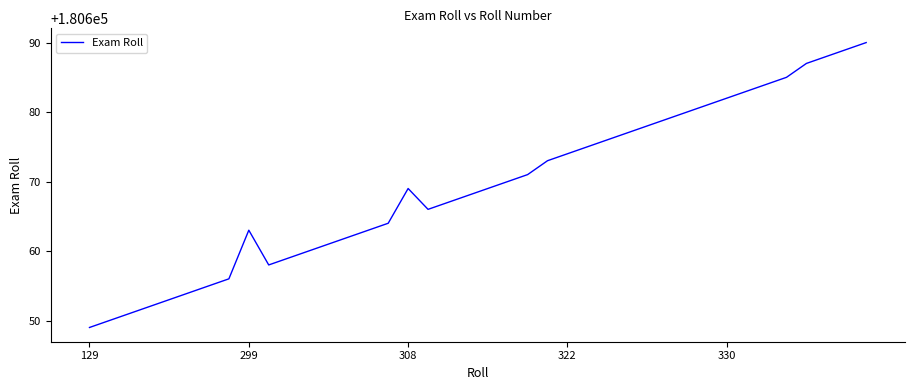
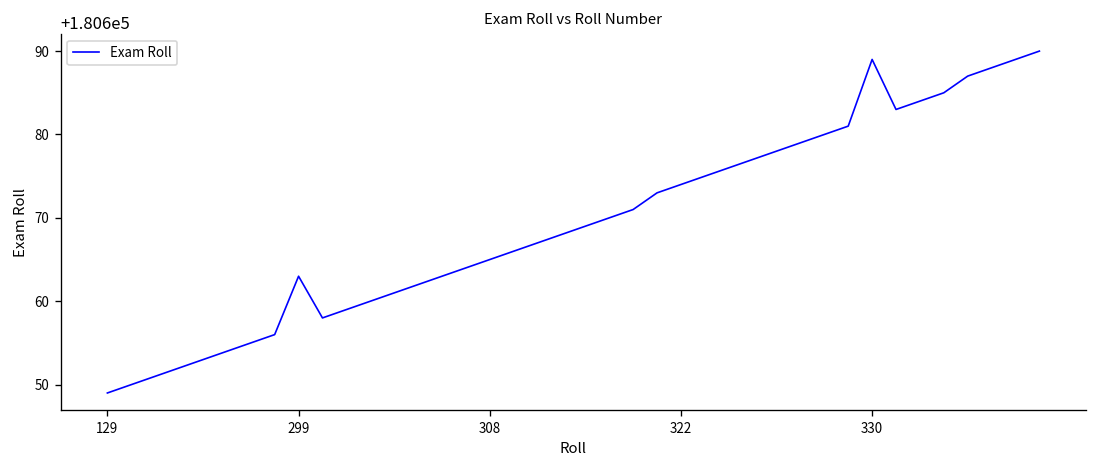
308: 180669 -> 180665
330: 180682 -> 180689
